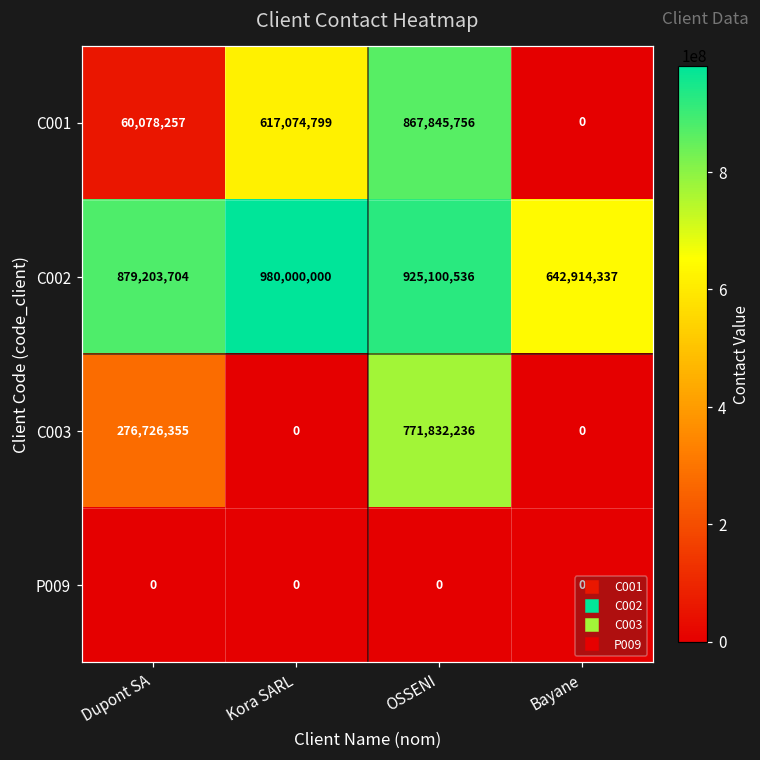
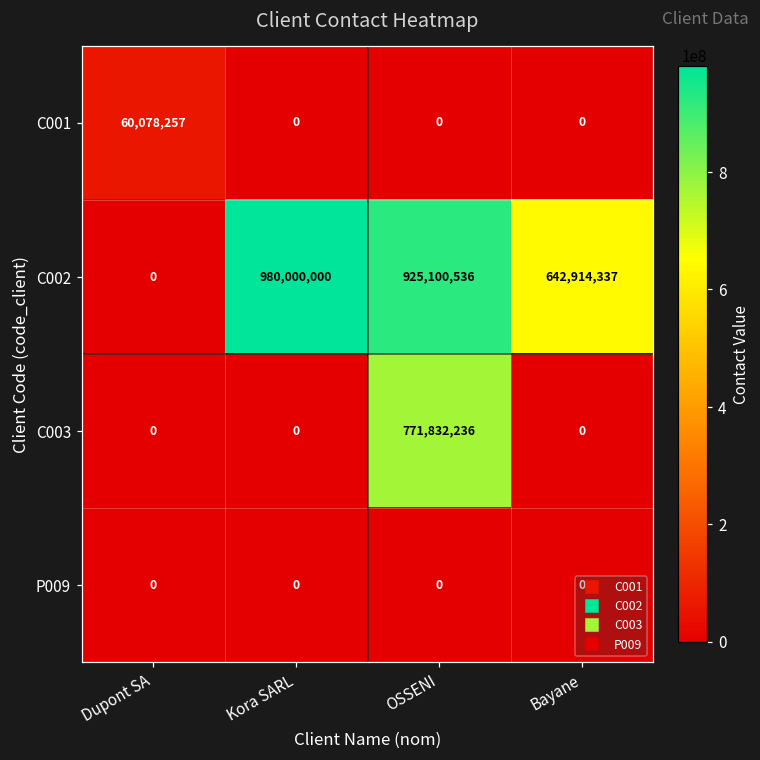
C001, Kora SARL: 617,074,799 -> 0
C001, OSSENI: 867,845,756 -> 0
C002, Dupont SA: 879,203,704 -> 0
C003, Dupont SA: 276,726,355 -> 0
